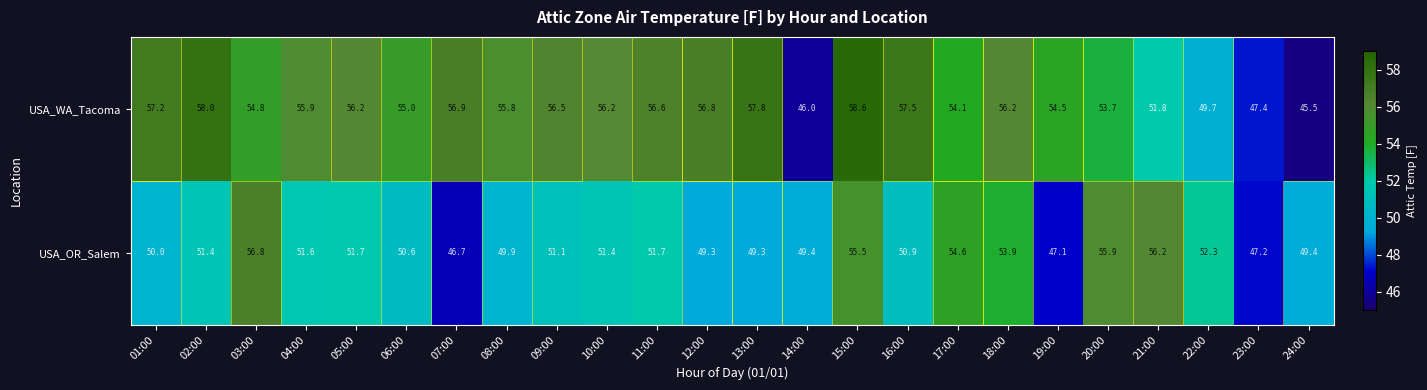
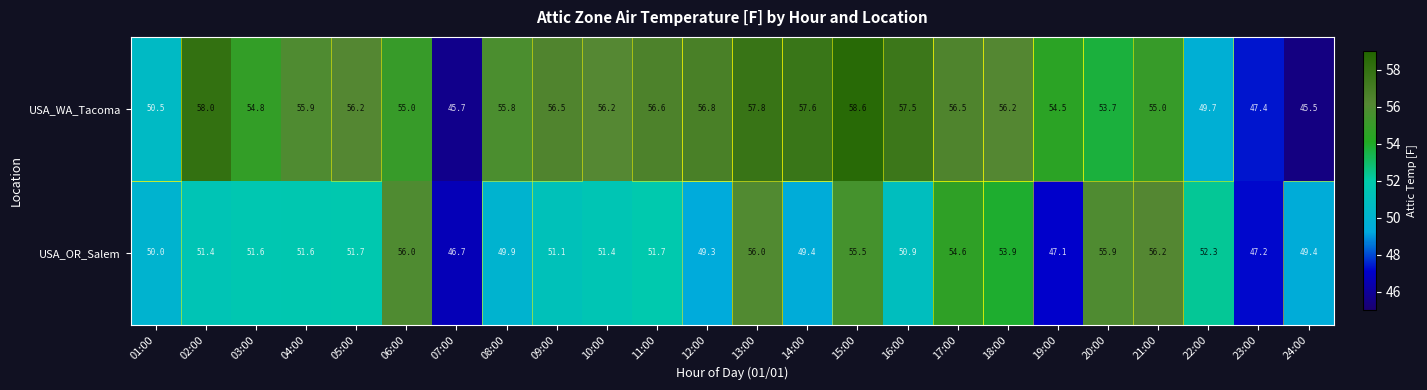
USA_WA_Tacoma, 01:00: 57.2 -> 50.5
USA_WA_Tacoma, 07:00: 56.9 -> 45.7
USA_WA_Tacoma, 14:00: 46.0 -> 57.6
USA_WA_Tacoma, 17:00: 54.1 -> 56.5
USA_WA_Tacoma, 21:00: 51.8 -> 55.0
USA_OR_Salem, 03:00: 56.8 -> 51.6
USA_OR_Salem, 06:00: 50.6 -> 56.0
USA_OR_Salem, 13:00: 49.3 -> 56.0
